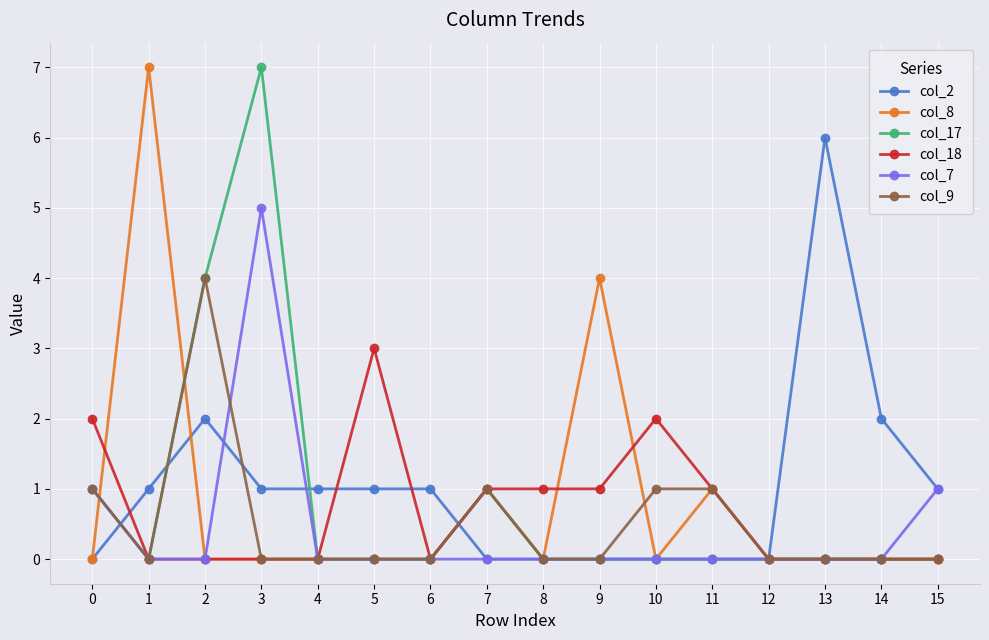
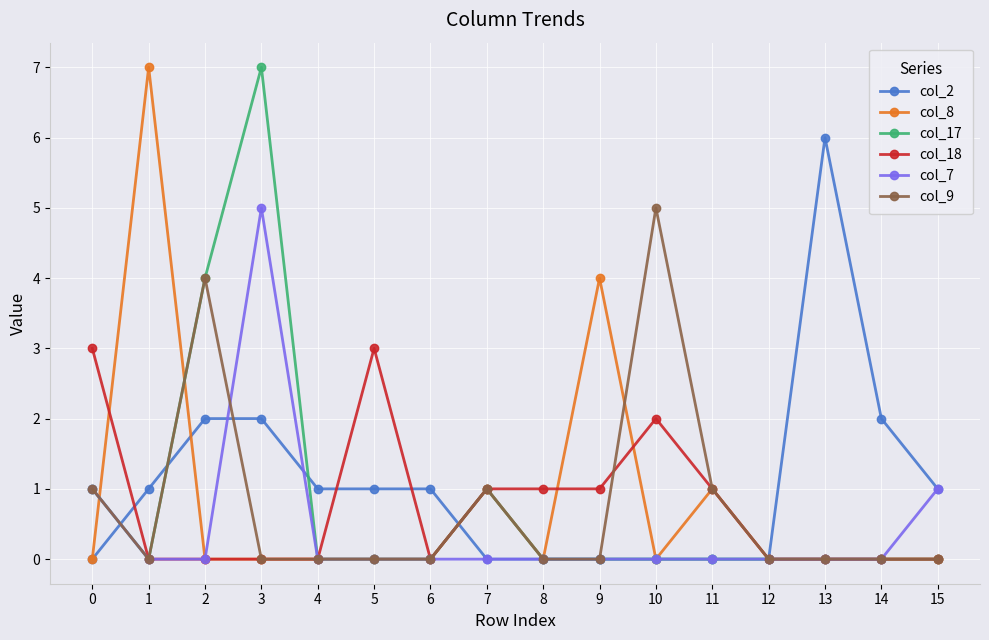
col_18, 0: 2 -> 3
col_2, 3: 1 -> 2
col_9, 10: 1 -> 5
